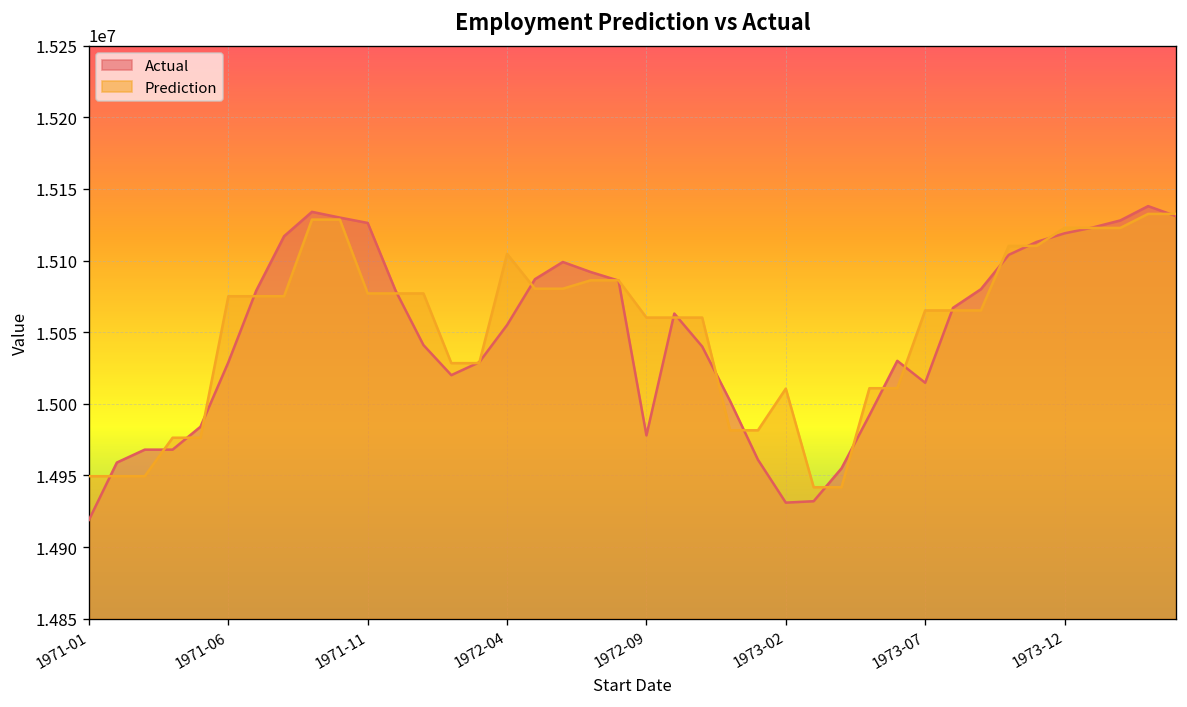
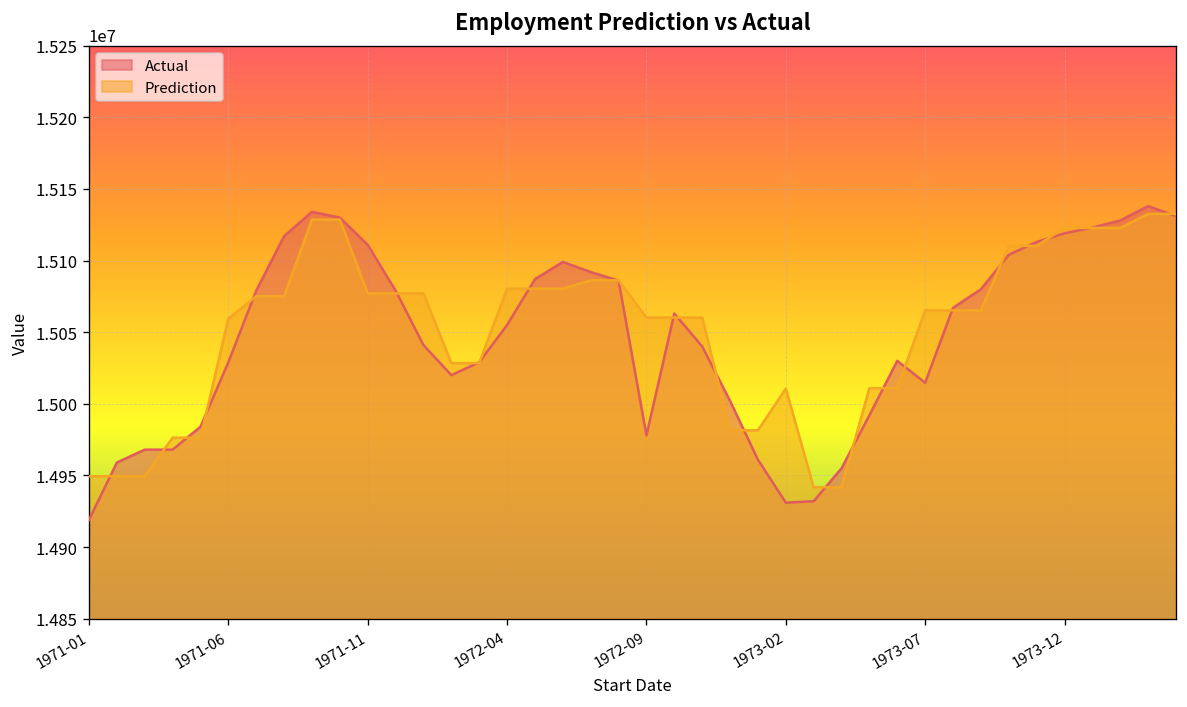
Prediction, 1971-06: 15075000 -> 15059000
Actual, 1971-11: 15126000 -> 15111000
Prediction, 1972-04: 15105000 -> 15080000
